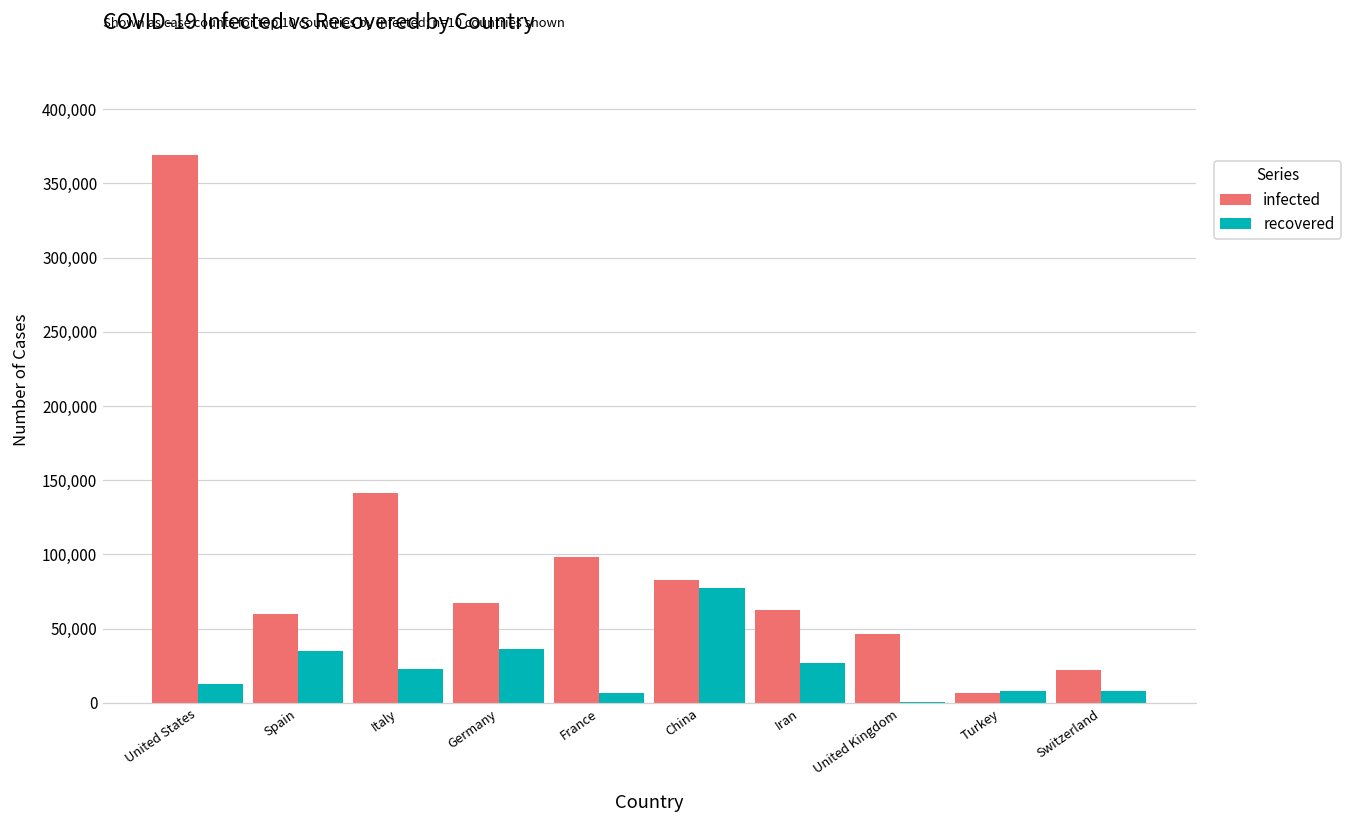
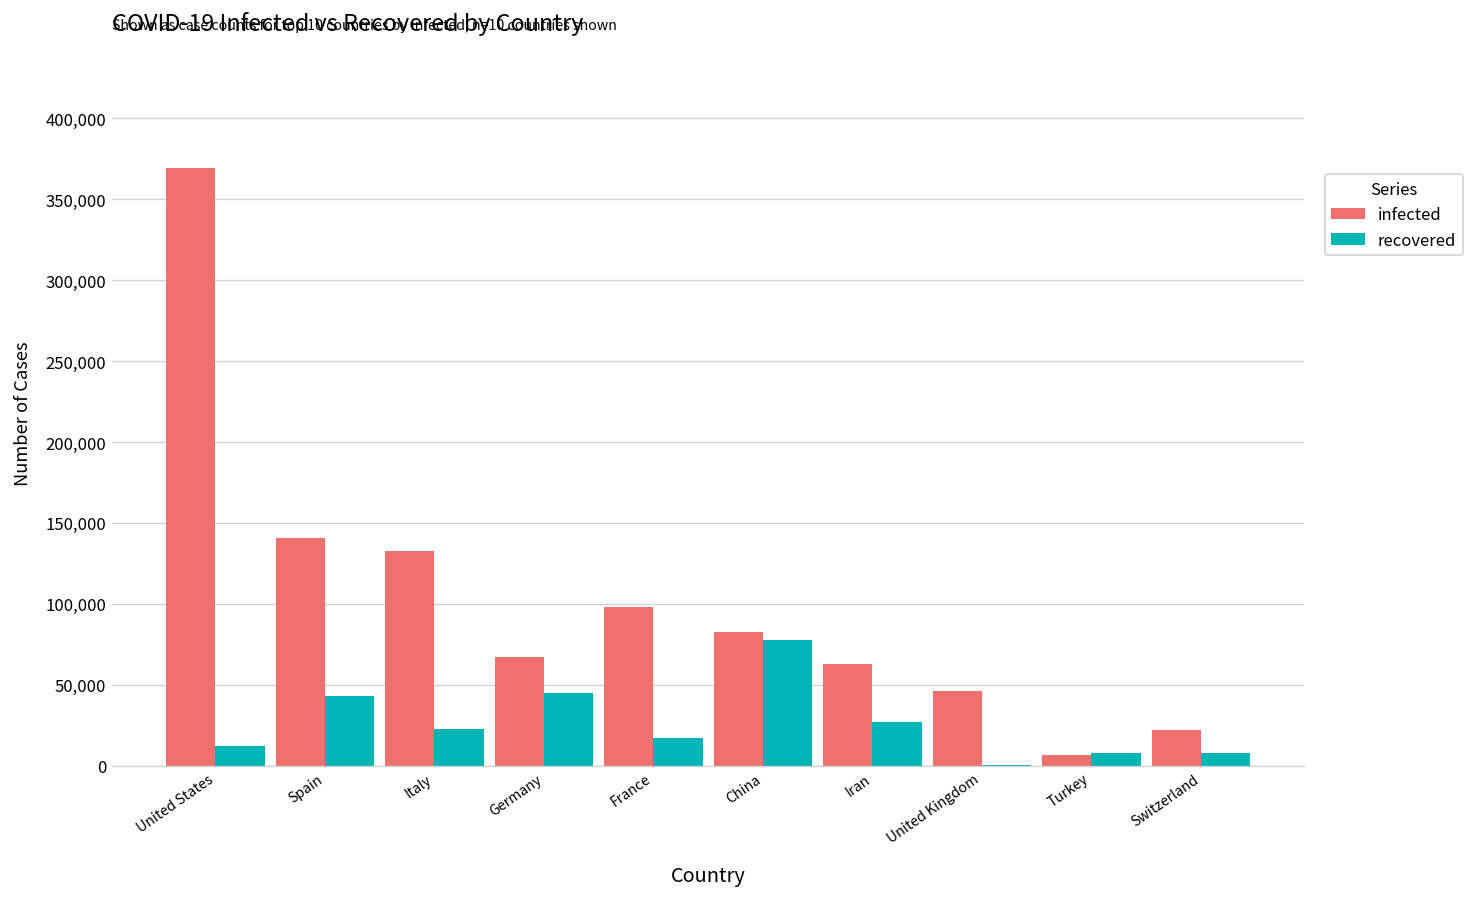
infected, Spain: 60,000 -> 141,000
recovered, Spain: 35,000 -> 43,000
infected, Italy: 141,000 -> 133,000
recovered, Germany: 36,000 -> 45,000
recovered, France: 7,000 -> 17,000
